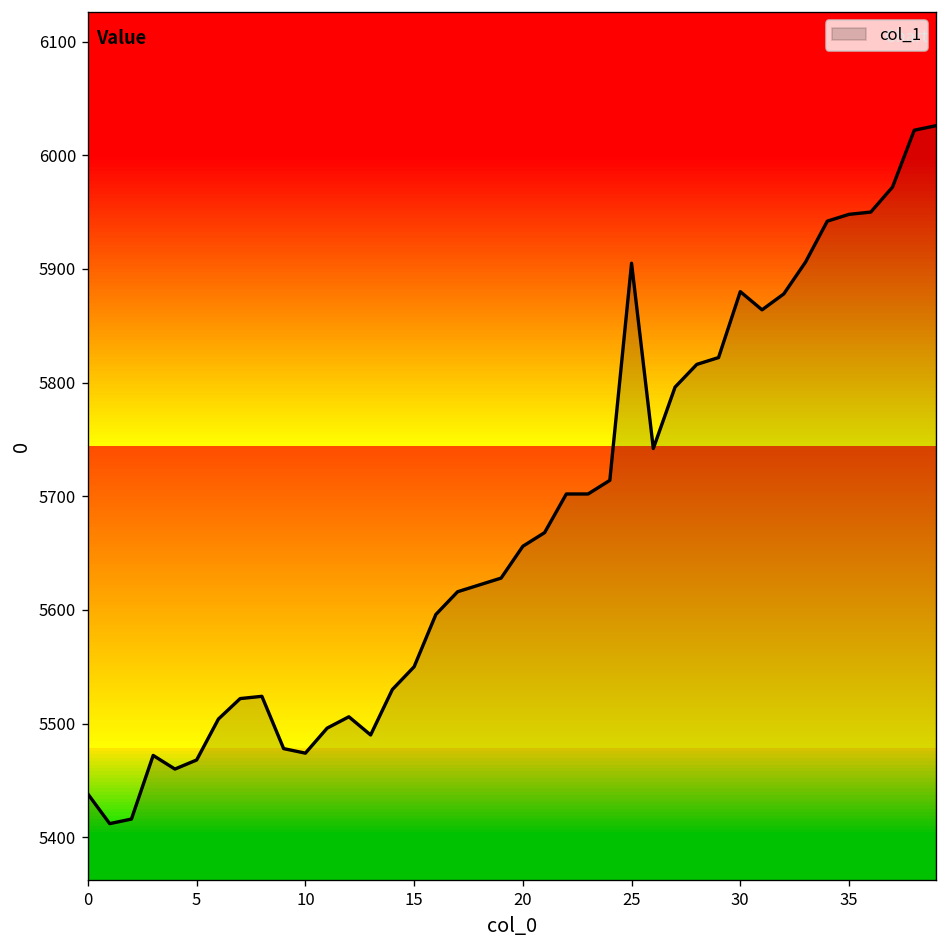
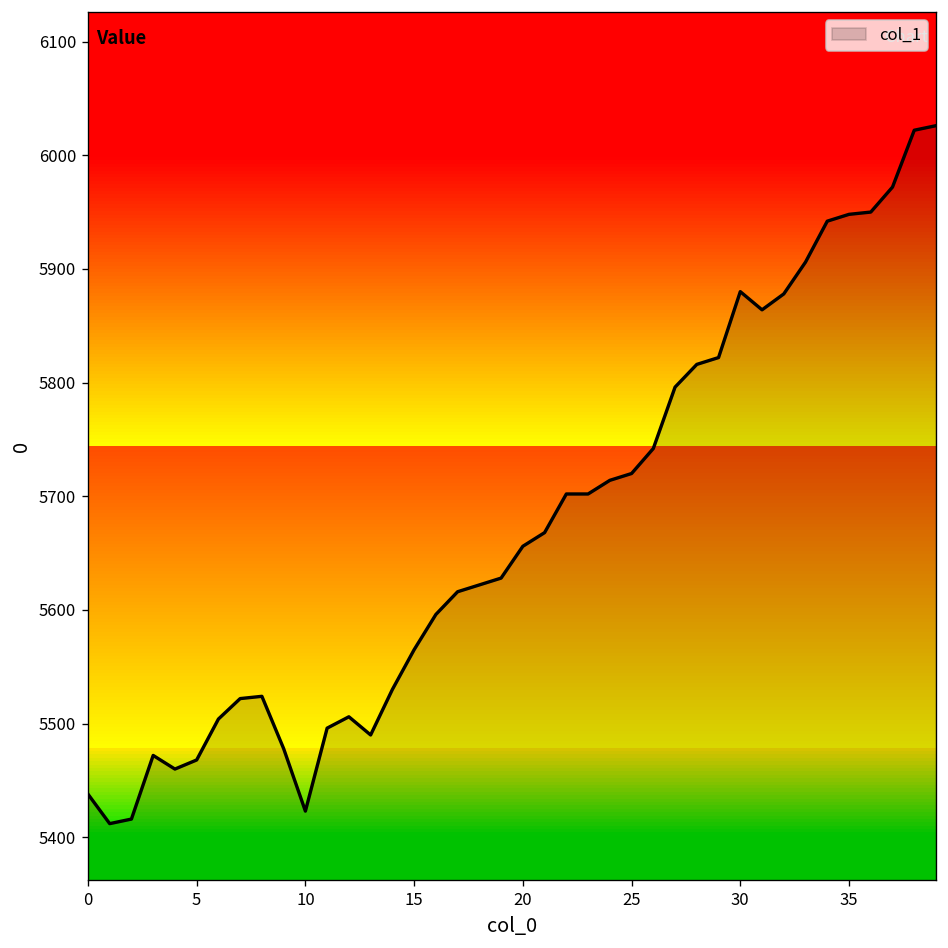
10: 5470 -> 5420
15: 5550 -> 5570
25: 5910 -> 5720
